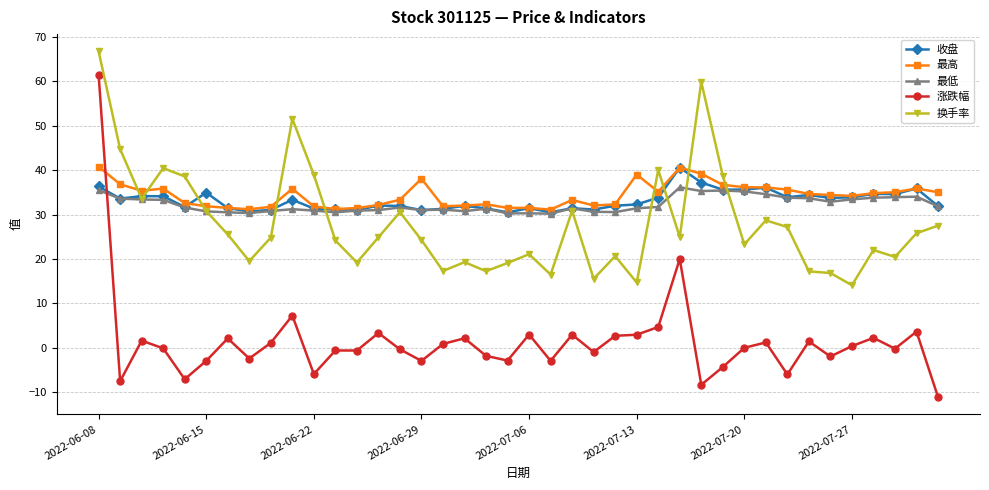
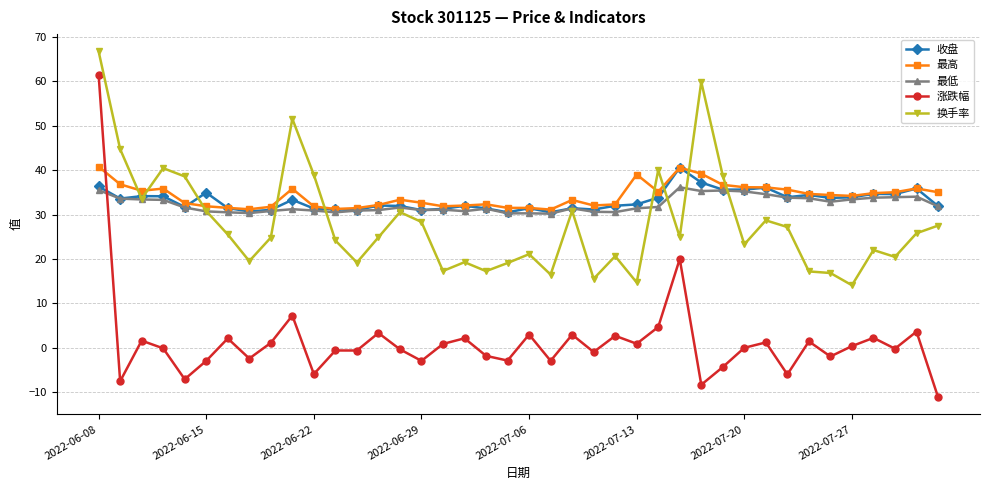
最高, 2022-06-29: 38 -> 33
换手率, 2022-06-29: 24 -> 28
涨跌幅, 2022-07-13: 3 -> 1
